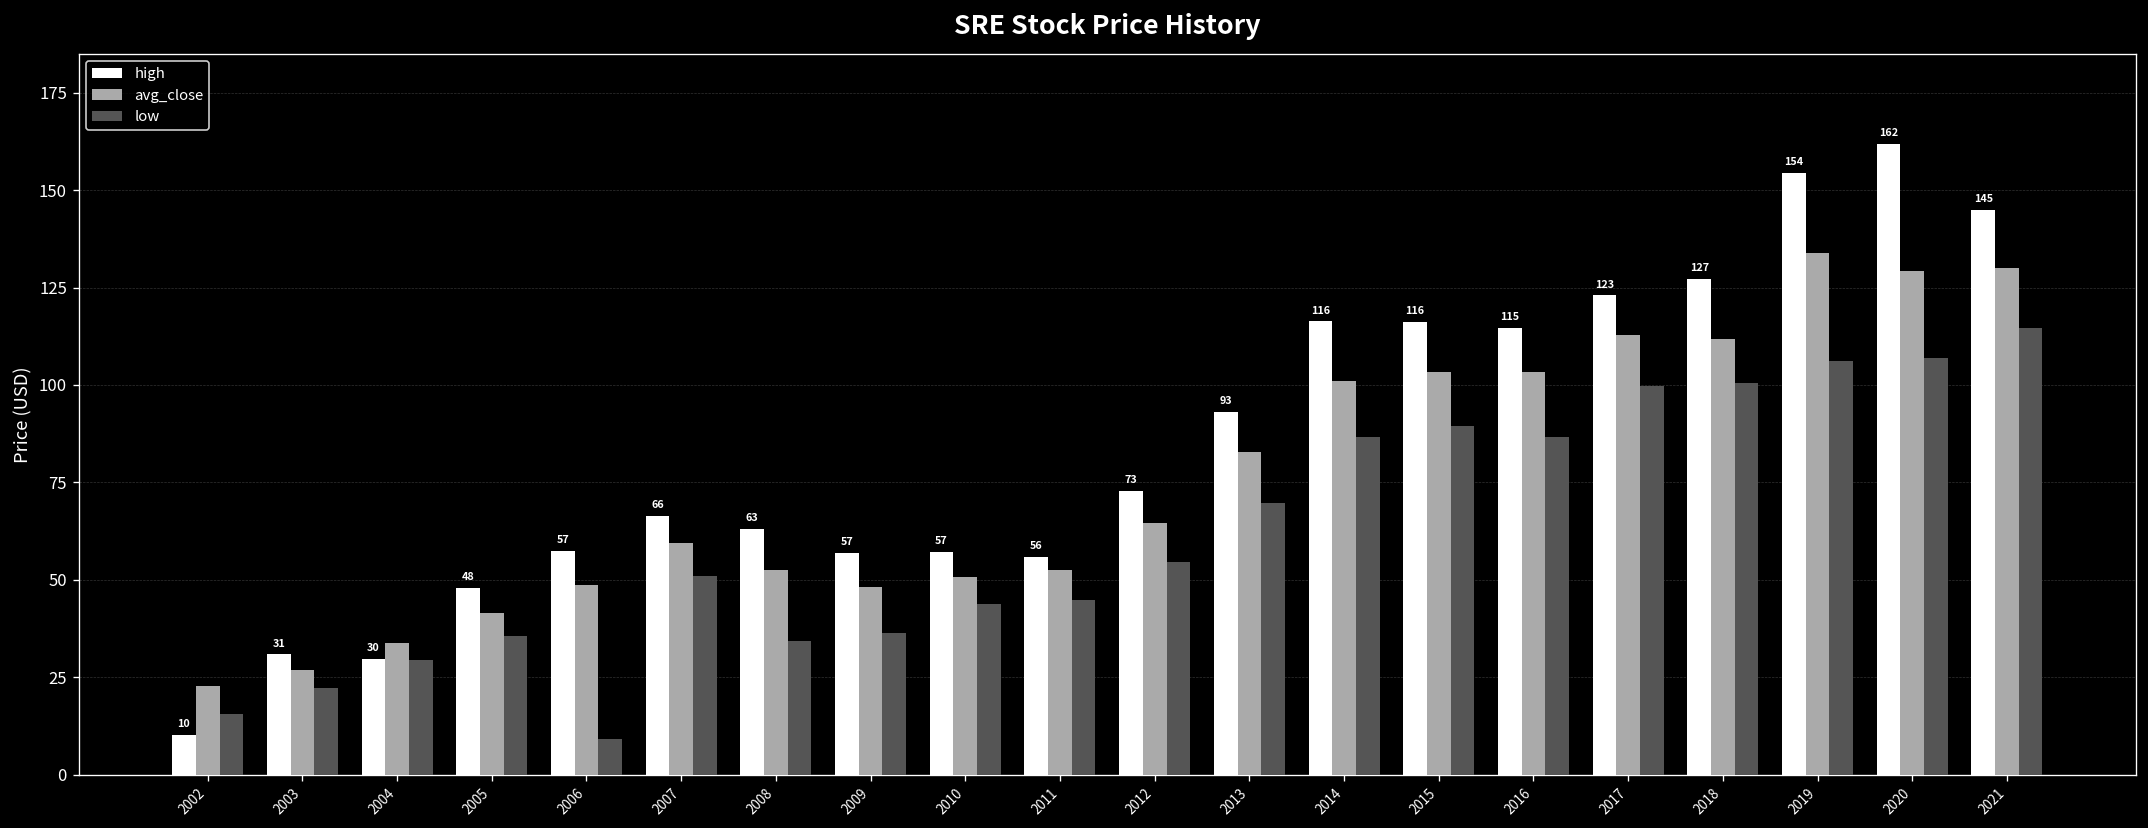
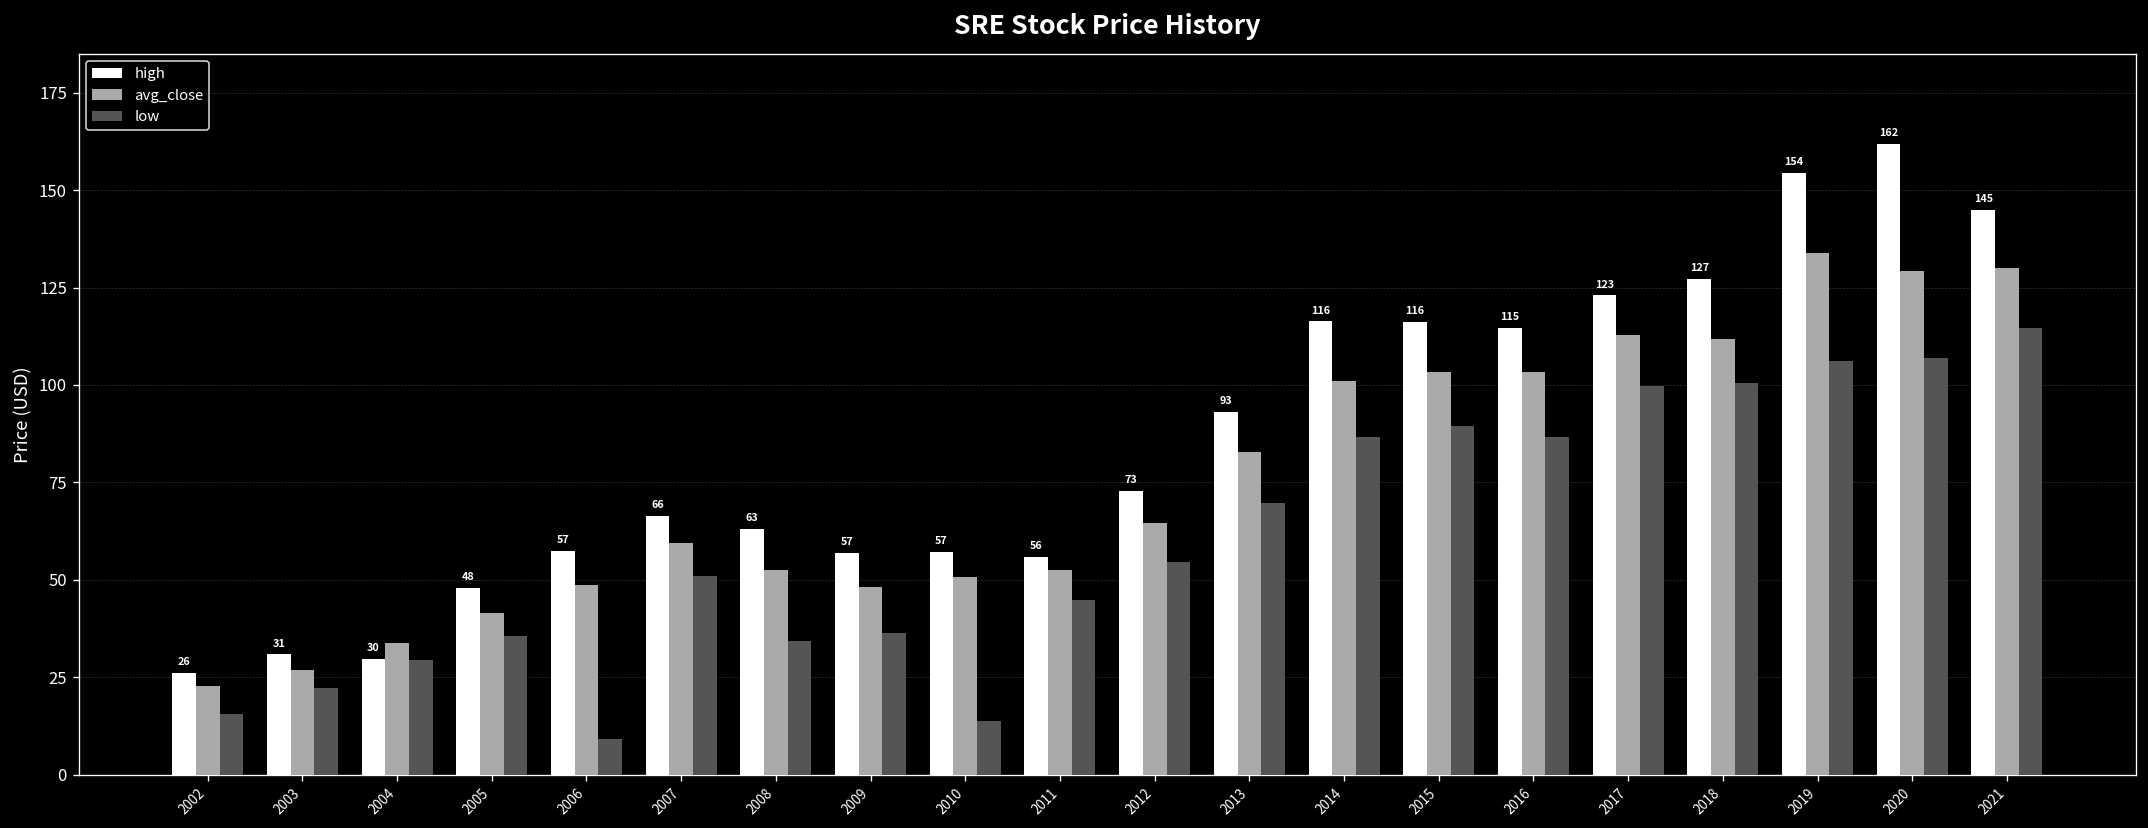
high, 2002: 10 -> 26
low, 2010: 44 -> 14
